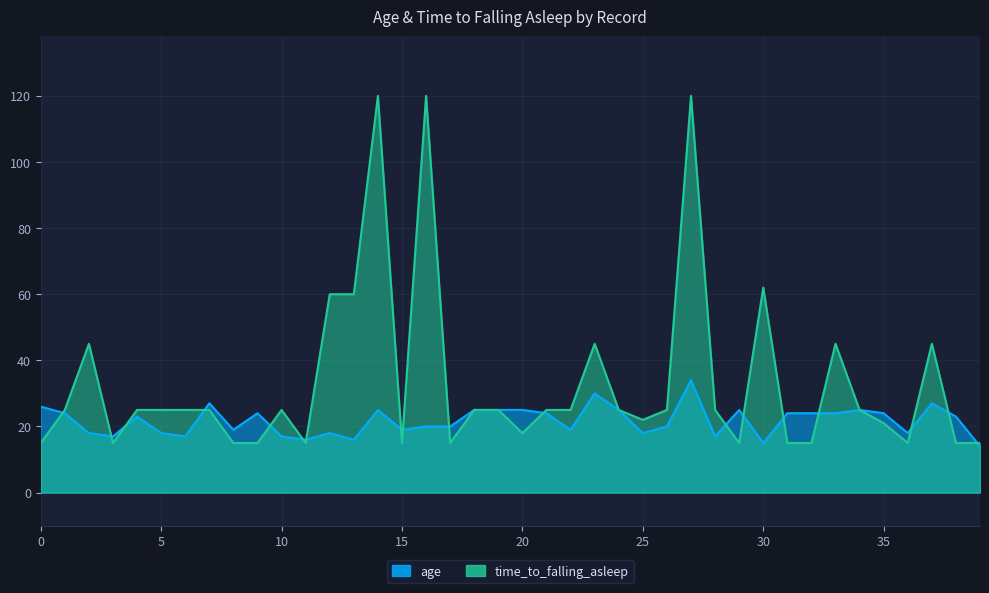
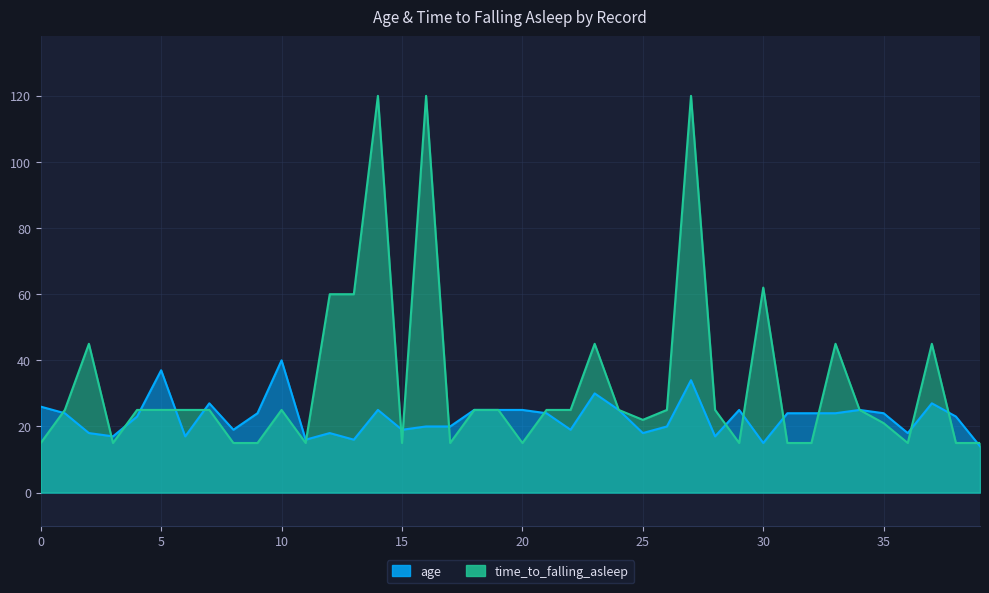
age, 5: 18 -> 37
age, 10: 17 -> 40
time_to_falling_asleep, 20: 18 -> 15
